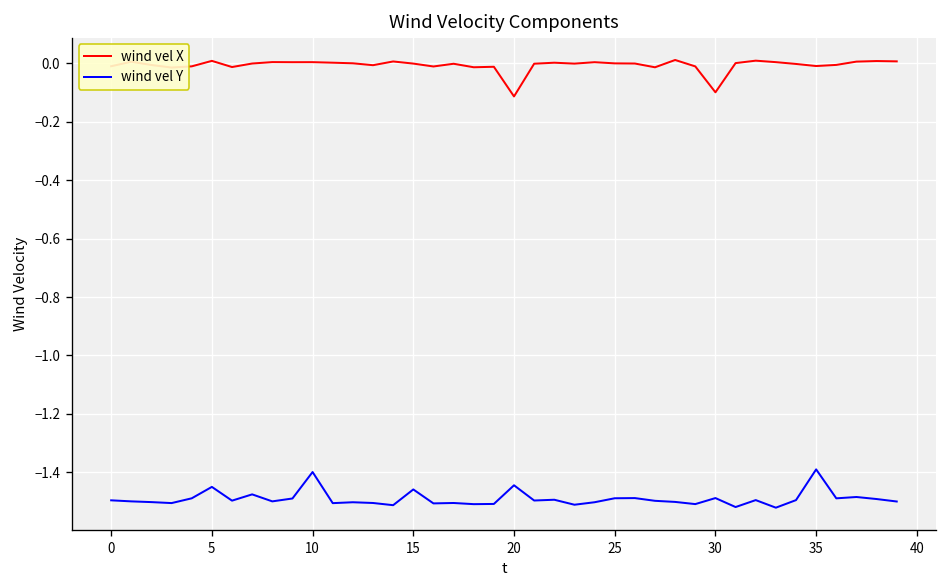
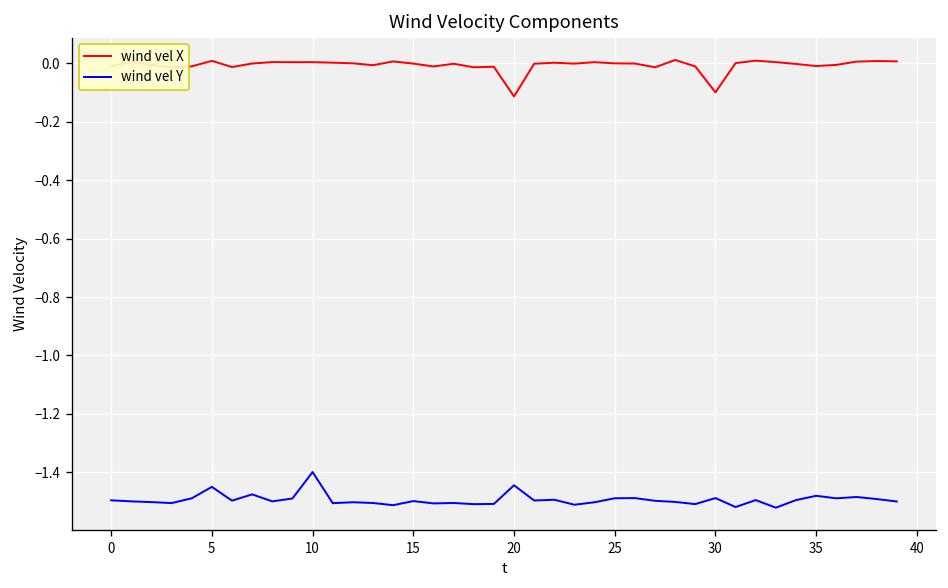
wind vel Y, 15: -1.46 -> -1.50
wind vel Y, 35: -1.39 -> -1.48
